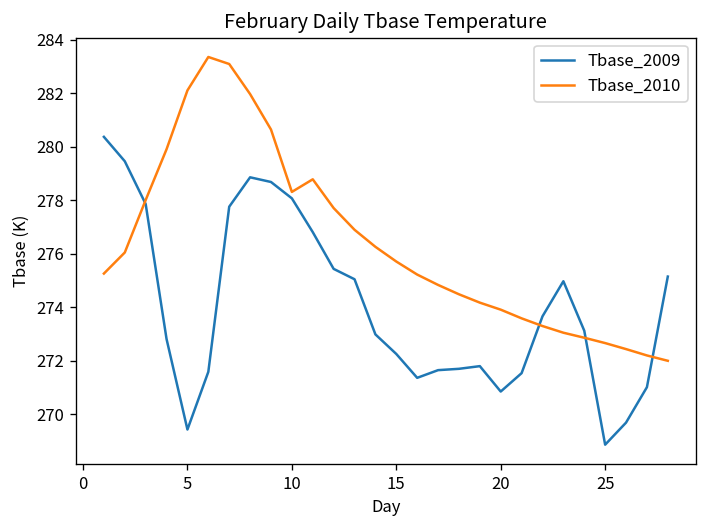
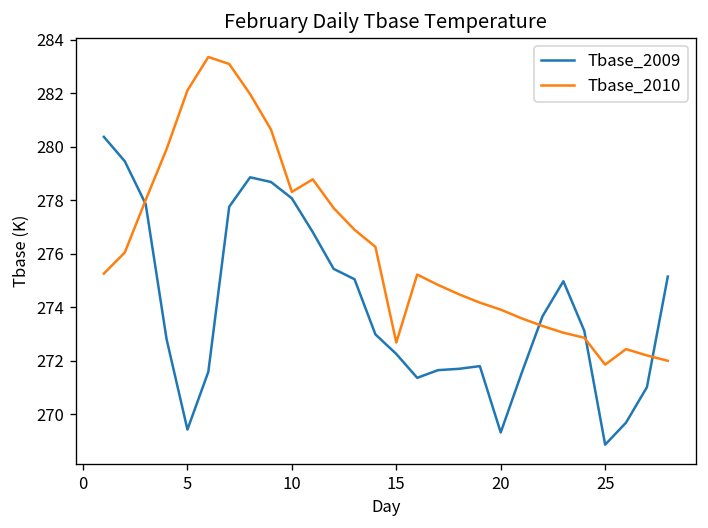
Tbase_2010, 15: 275.7 -> 272.7
Tbase_2009, 20: 270.9 -> 269.3
Tbase_2010, 25: 272.7 -> 271.9
